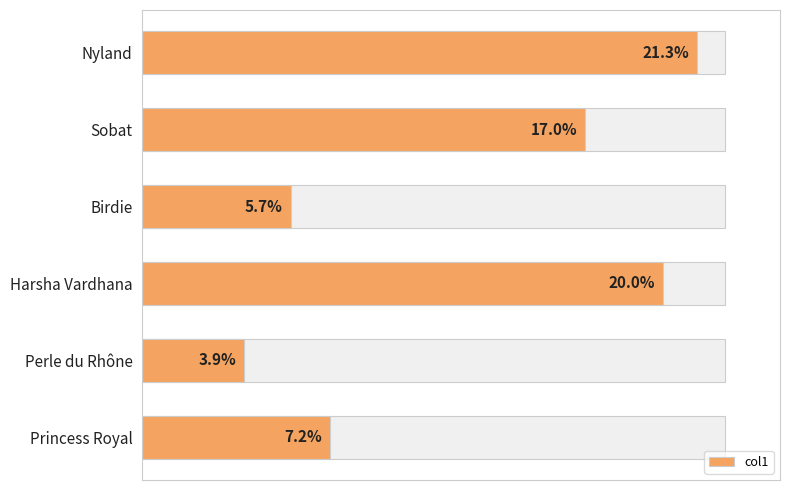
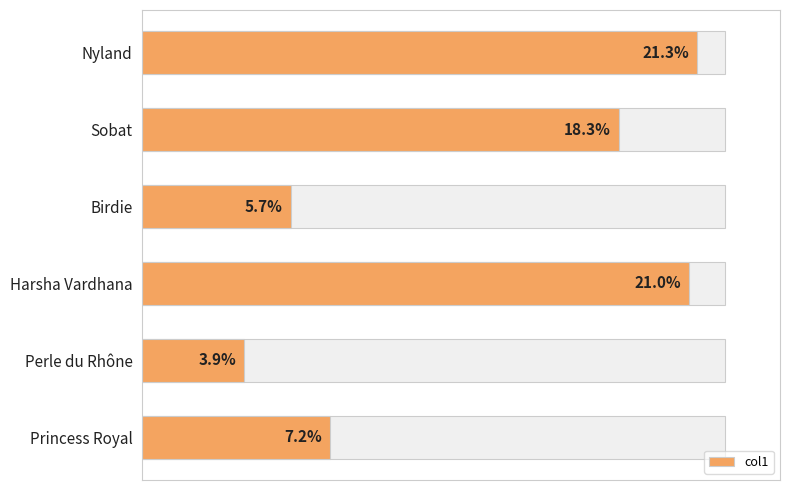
col1, Sobat: 17.0% -> 18.3%
col1, Harsha Vardhana: 20.0% -> 21.0%
